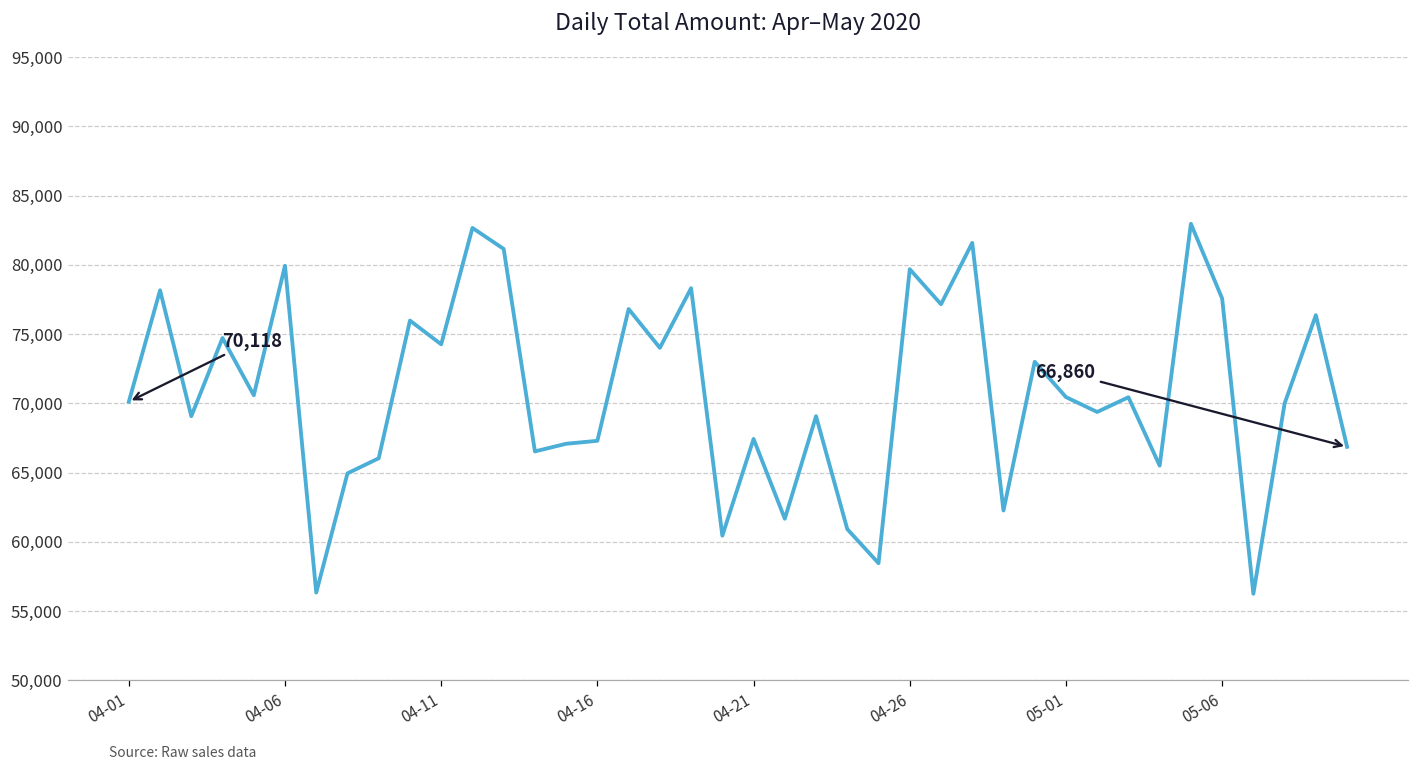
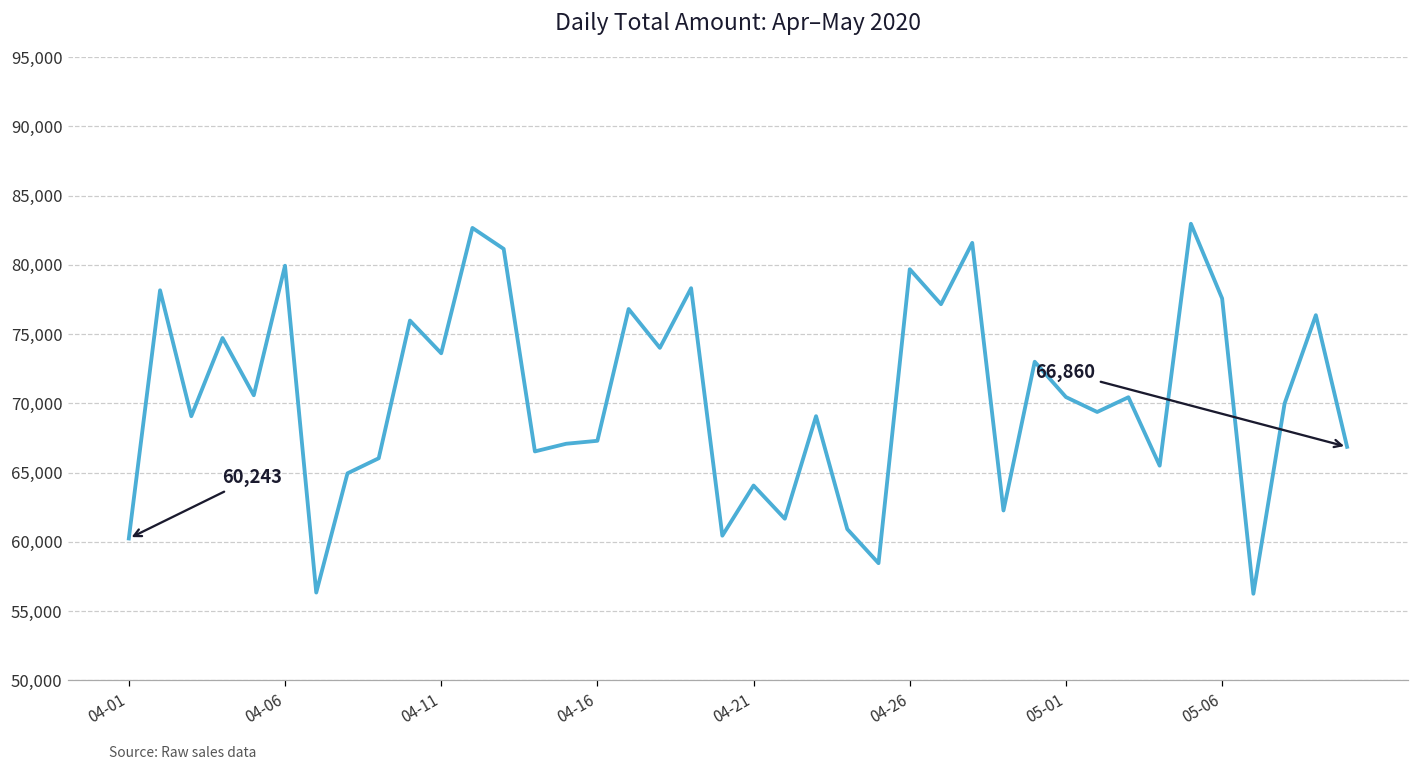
04-01: 70,118 -> 60,243
04-11: 74,300 -> 73,600
04-21: 67,400 -> 64,100
